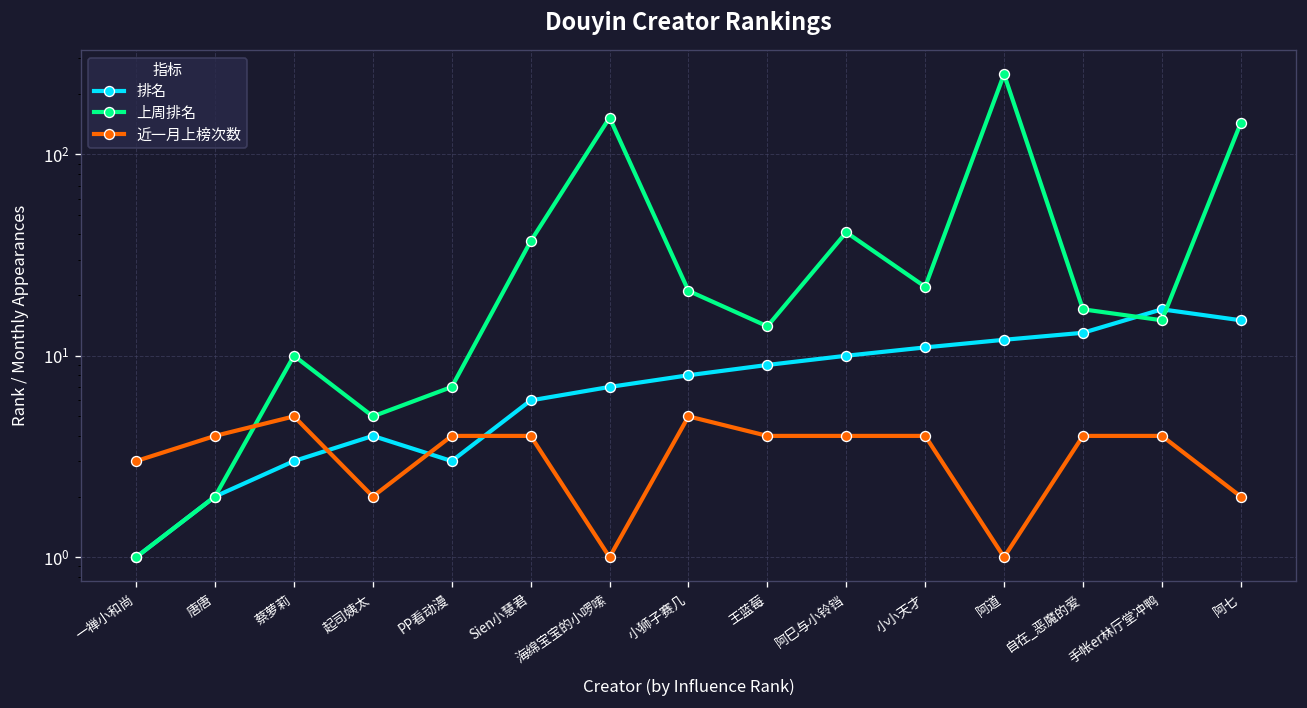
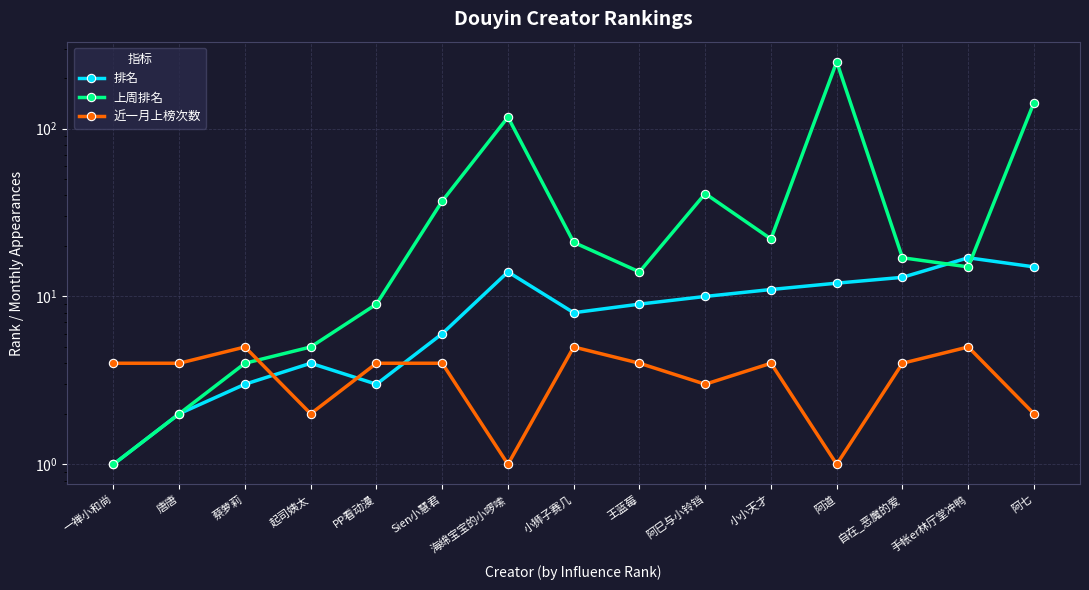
近一月上榜次数, 一禅小和尚: 3 -> 4
上周排名, 蔡萝莉: 10 -> 4
上周排名, PP看动漫: 7 -> 9
排名, 海绵宝宝的小啰嗦: 7 -> 14
上周排名, 海绵宝宝的小啰嗦: 150 -> 120
近一月上榜次数, 阿巳与小铃铛: 4 -> 3
近一月上榜次数, 手帐er林厅堂冲鸭: 4 -> 5
